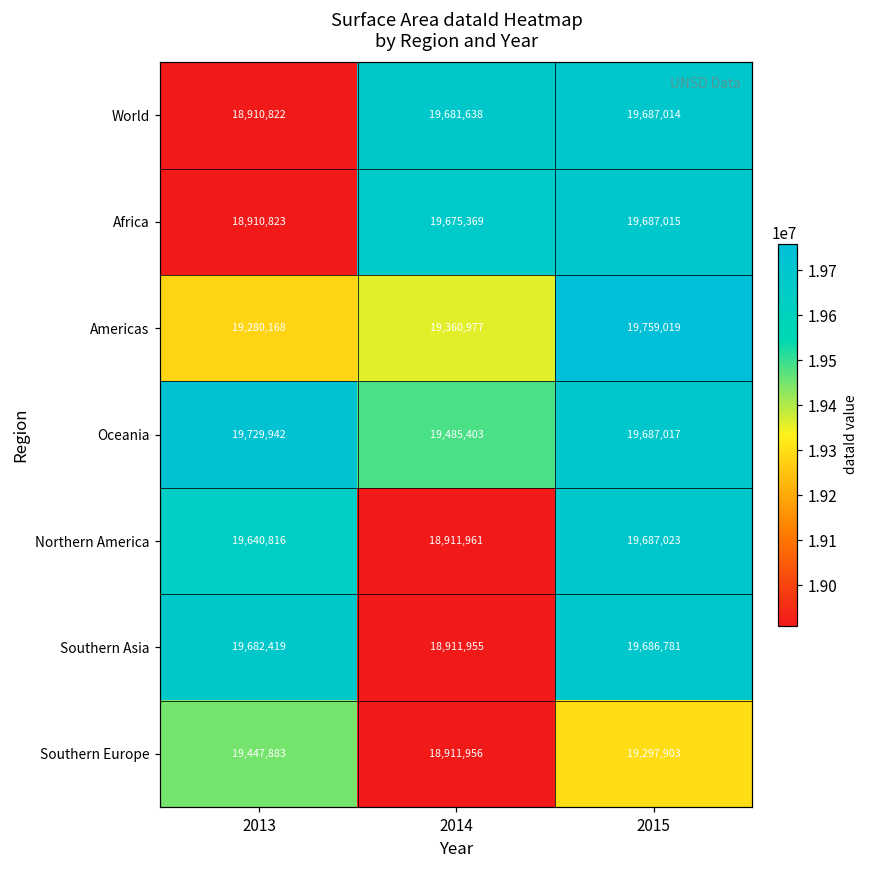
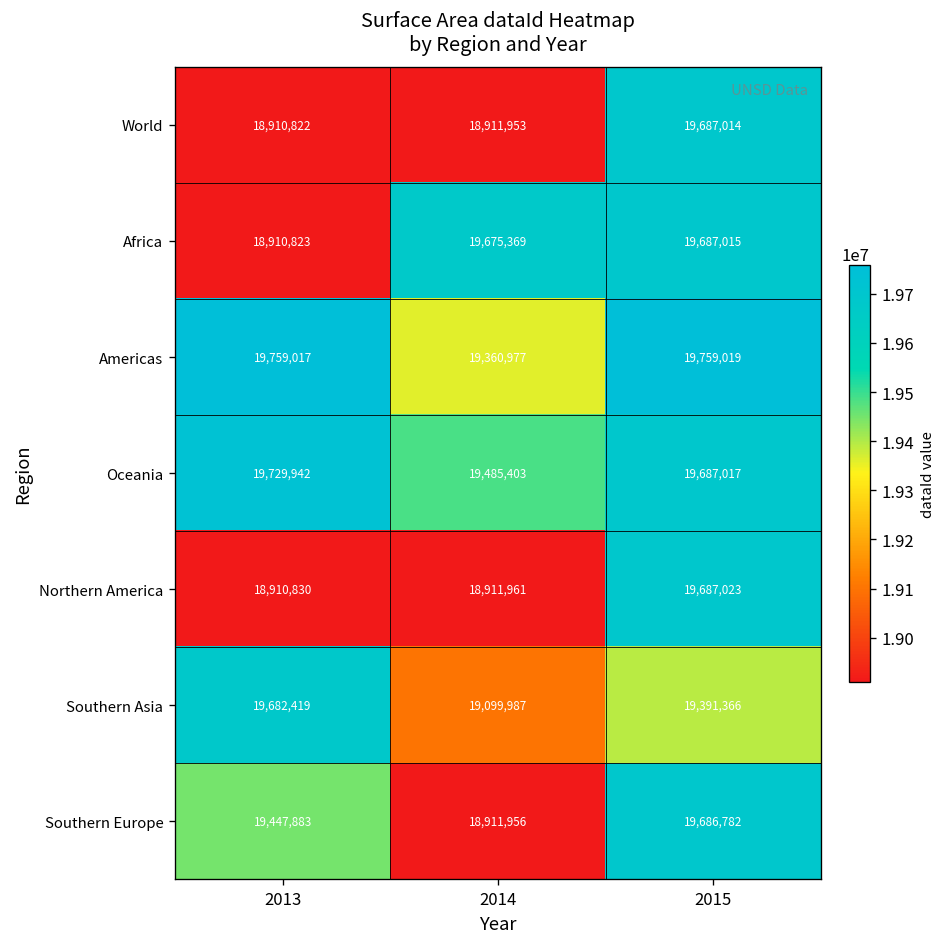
World, 2014: 19,681,638 -> 18,911,953
Americas, 2013: 19,280,168 -> 19,759,017
Northern America, 2013: 19,640,816 -> 18,910,830
Southern Asia, 2014: 18,911,955 -> 19,099,987
Southern Asia, 2015: 19,686,781 -> 19,391,366
Southern Europe, 2015: 19,297,903 -> 19,686,782
